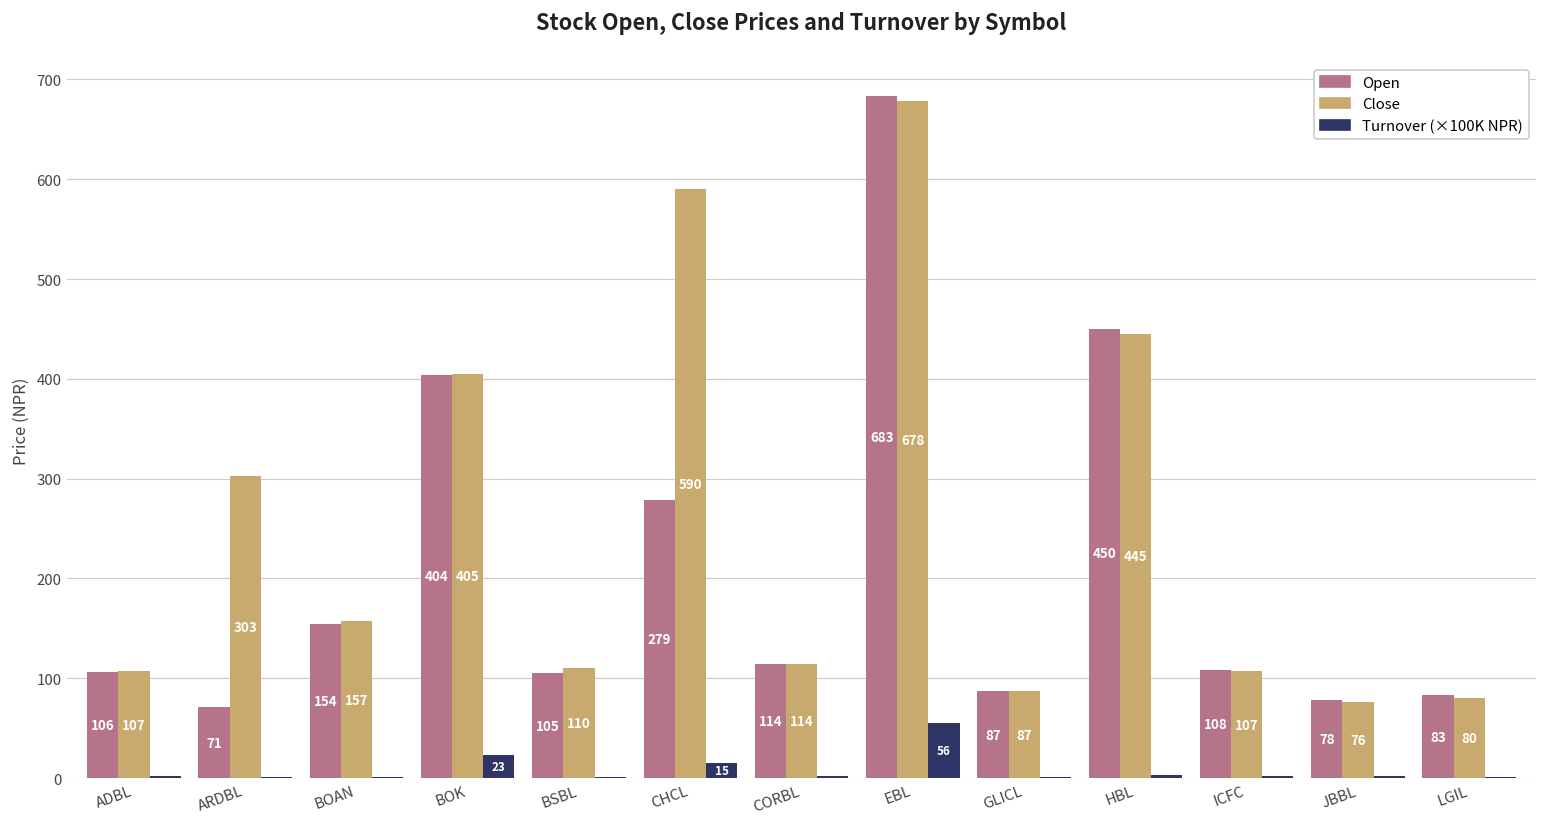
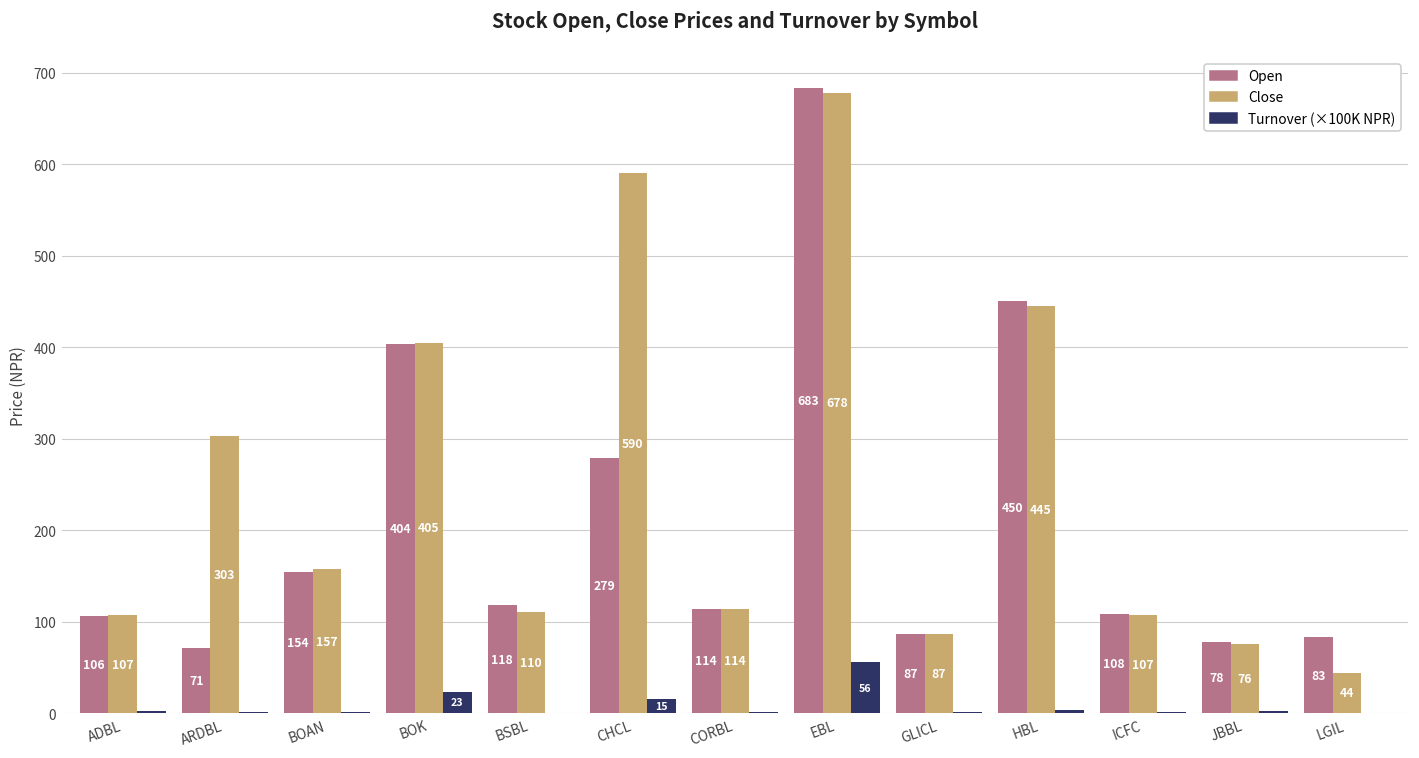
Open, BSBL: 105 -> 118
Close, LGIL: 80 -> 44
